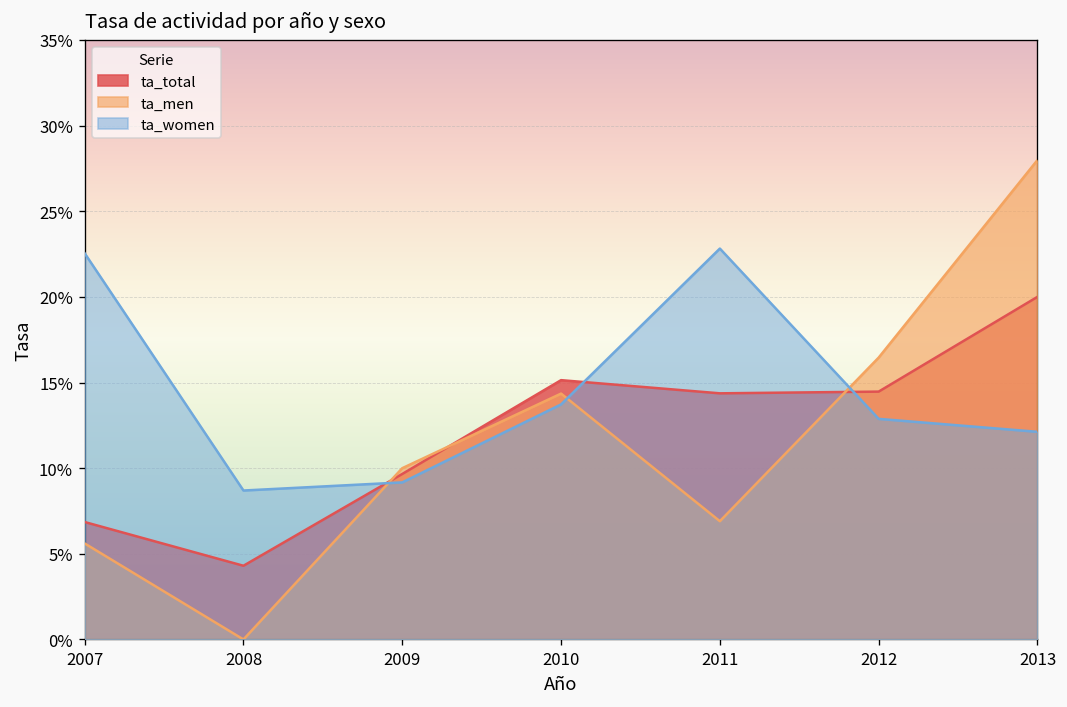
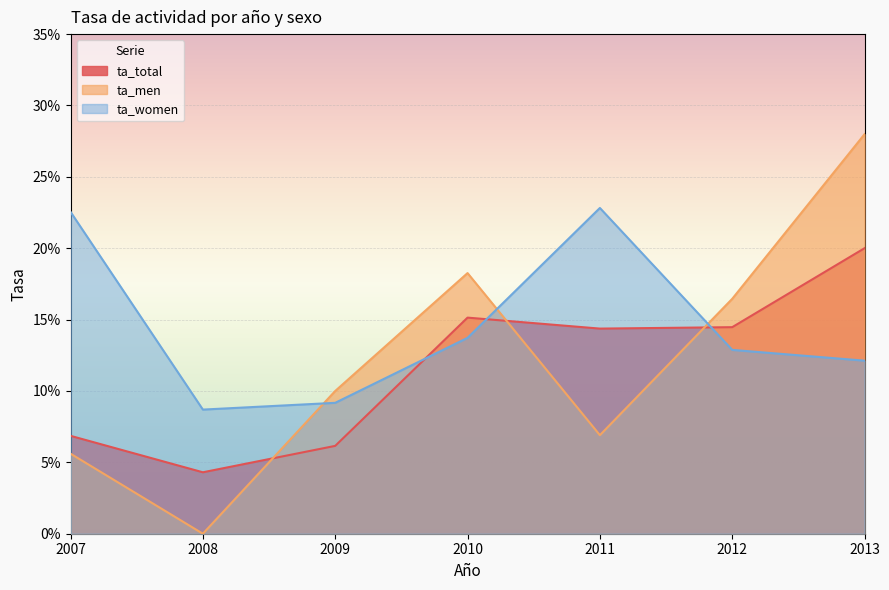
ta_total, 2009: 9.7% -> 6.2%
ta_men, 2010: 14.4% -> 18.3%
